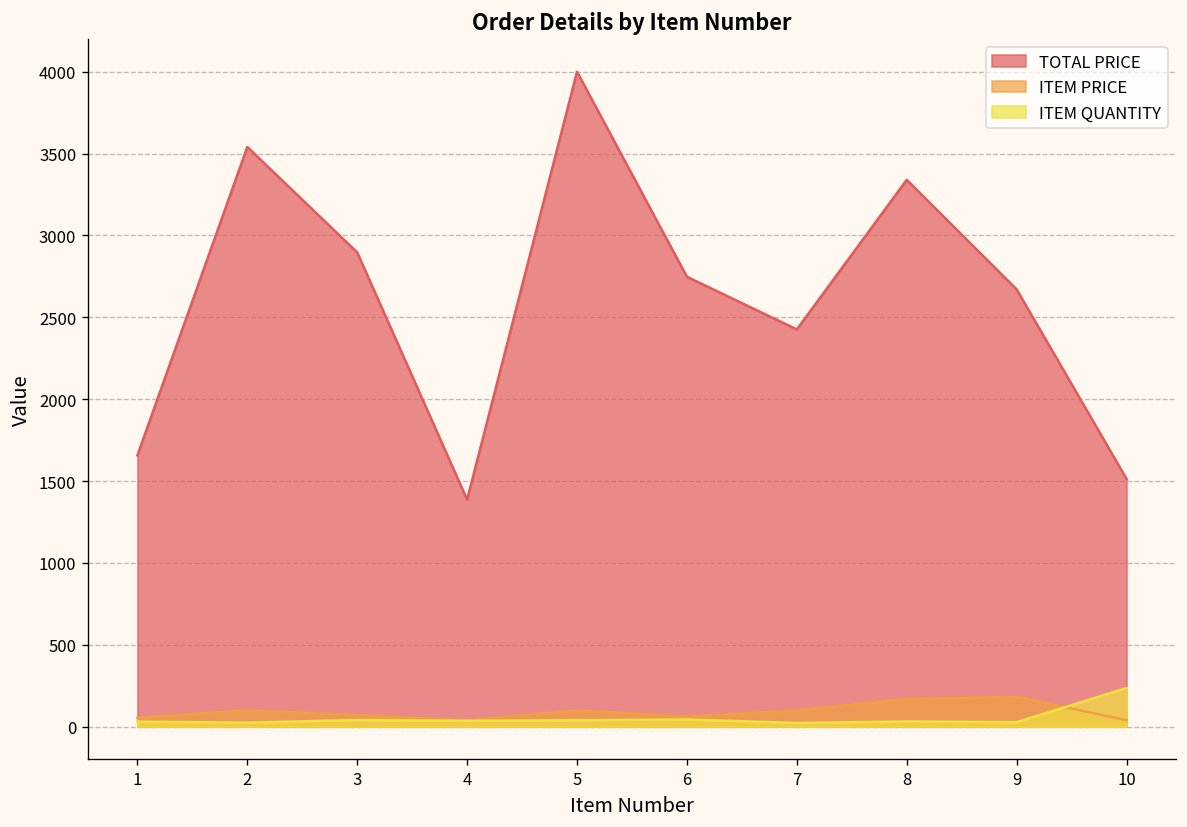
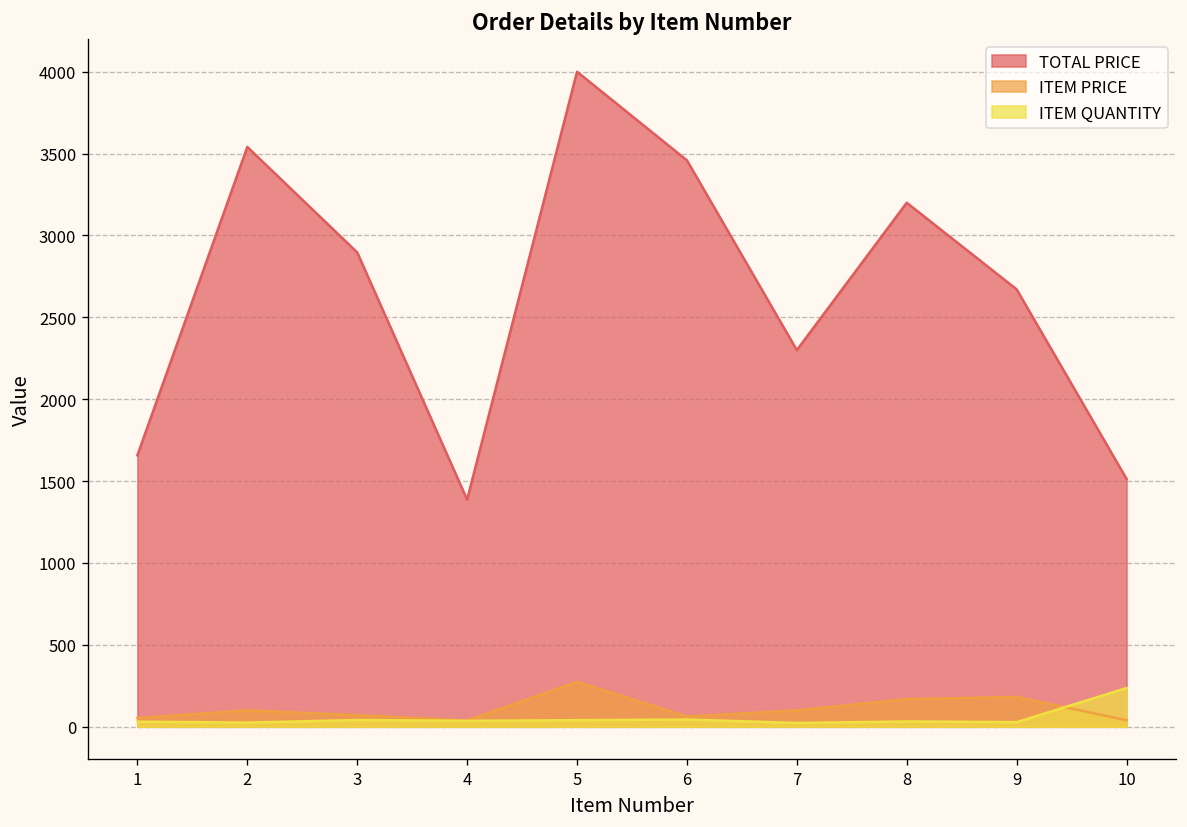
ITEM PRICE, 5: 100 -> 270
TOTAL PRICE, 6: 2750 -> 3460
TOTAL PRICE, 7: 2430 -> 2300
TOTAL PRICE, 8: 3340 -> 3200
